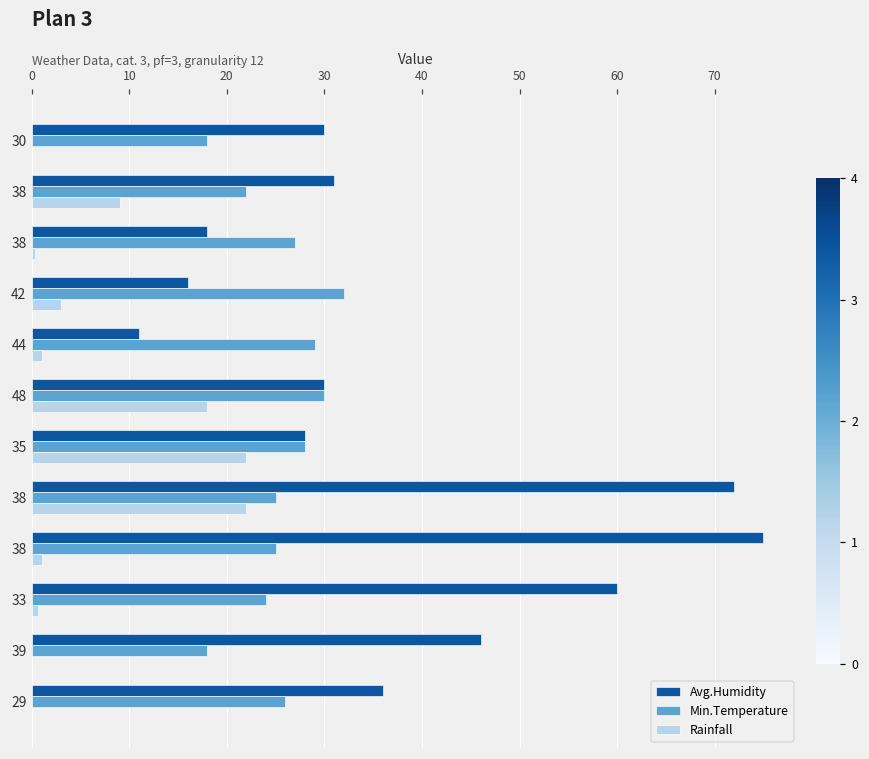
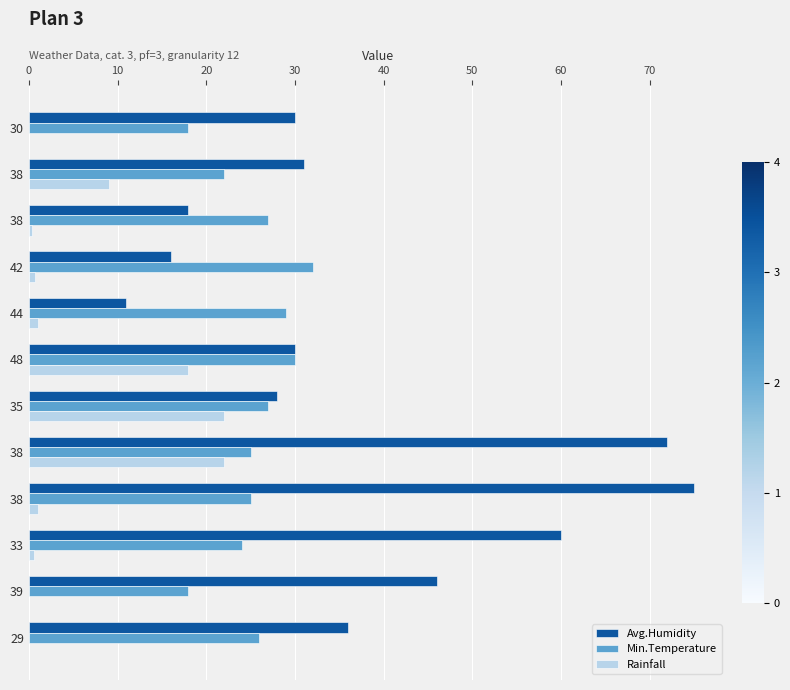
Rainfall, 42: 3 -> 1
Min.Temperature, 35: 28 -> 27
